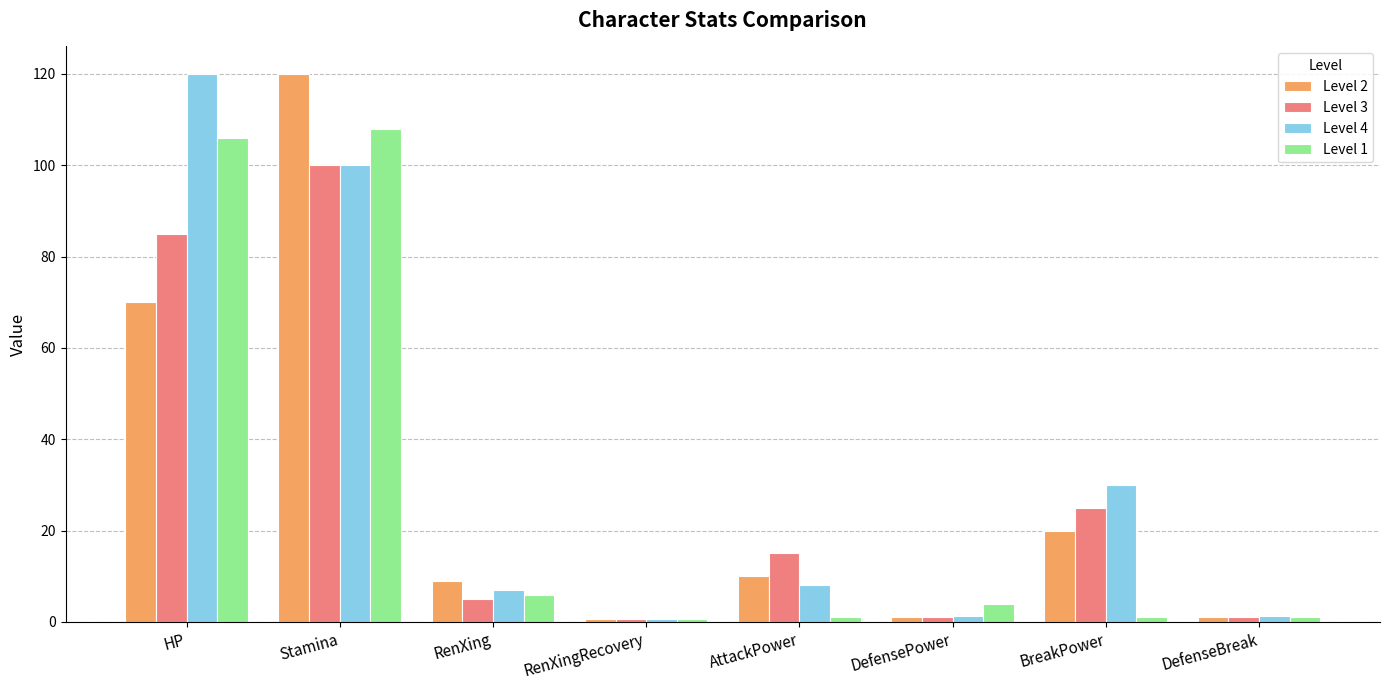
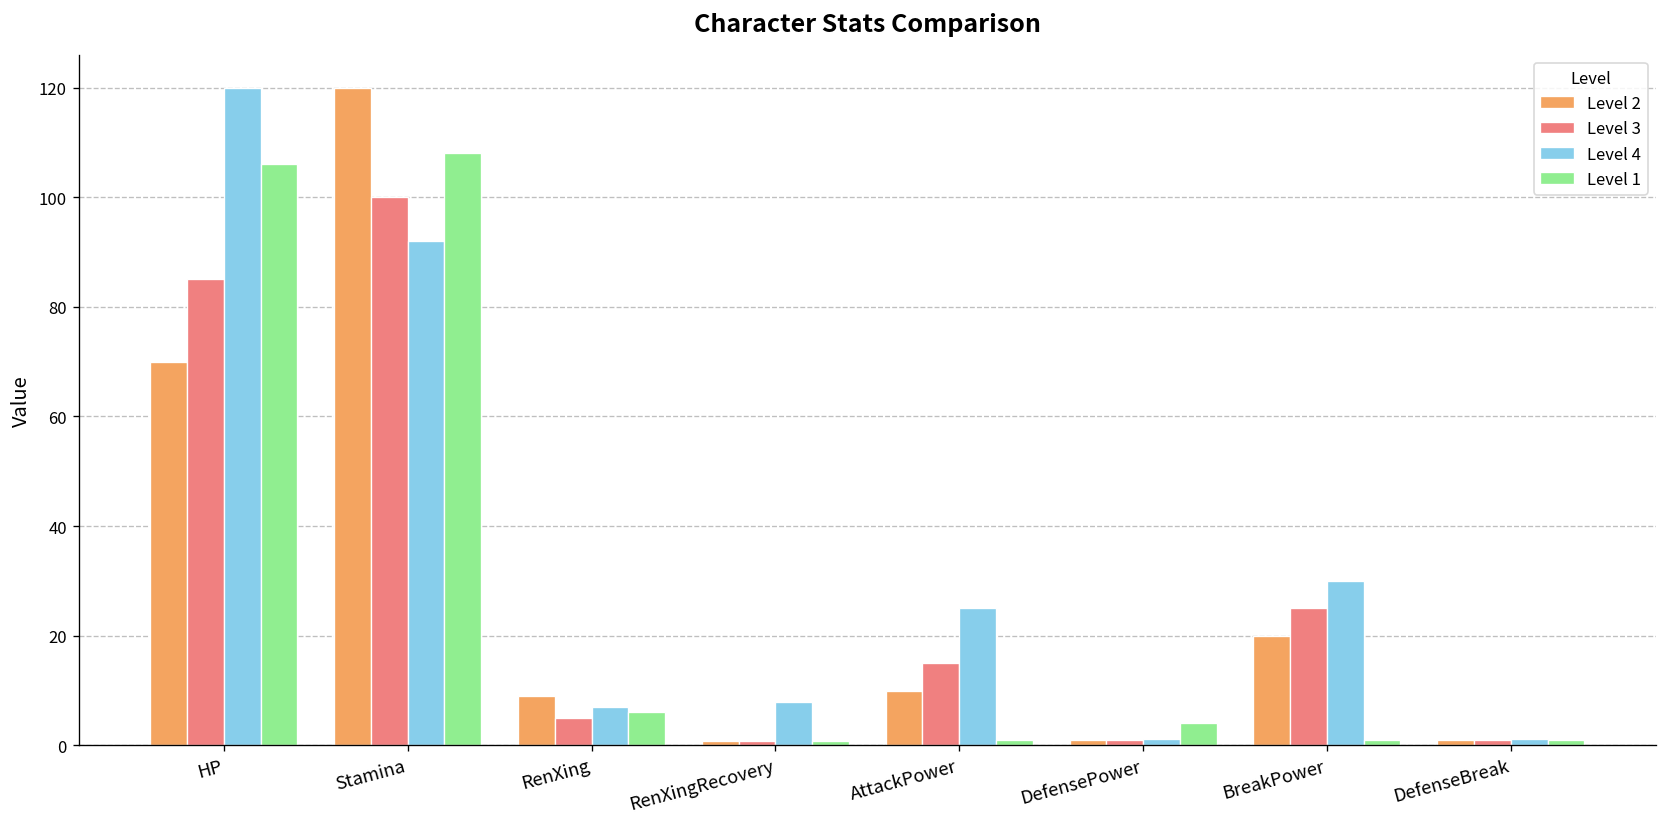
Level 4, Stamina: 100 -> 92
Level 4, RenXingRecovery: 1 -> 8
Level 4, AttackPower: 8 -> 25
